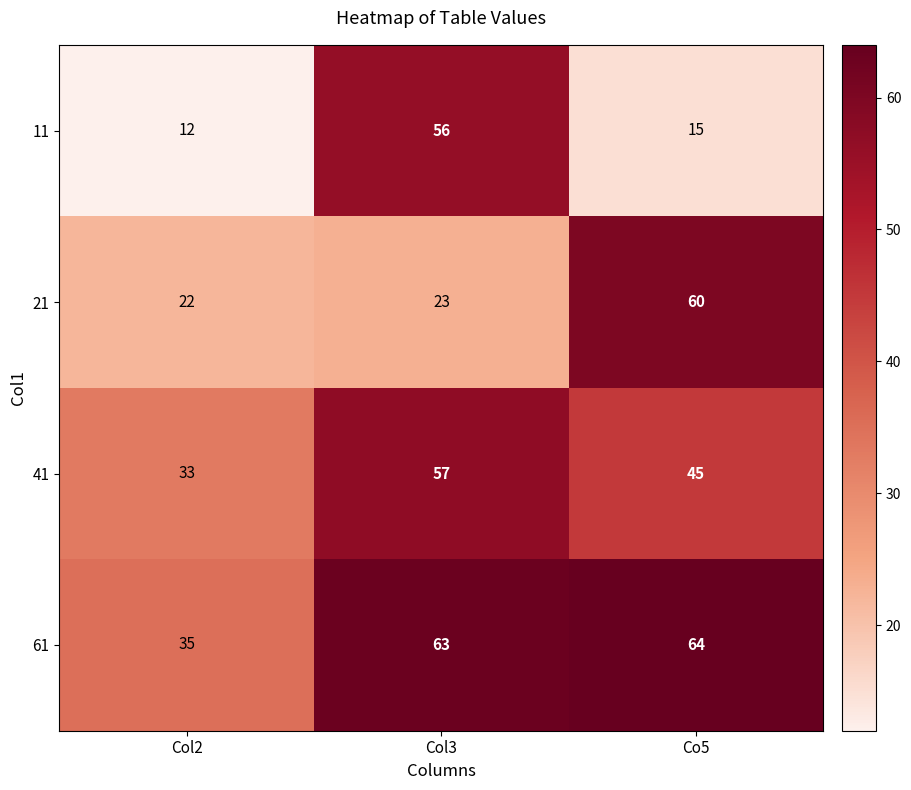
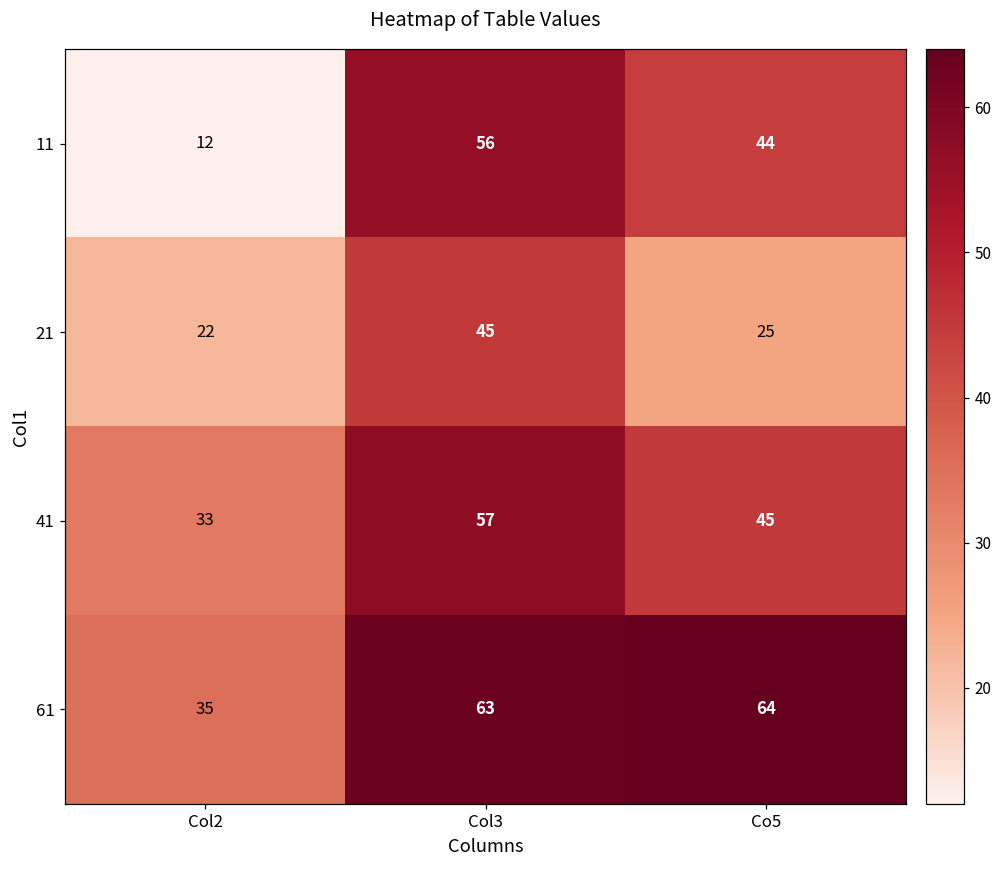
11, Co5: 15 -> 44
21, Col3: 23 -> 45
21, Co5: 60 -> 25
